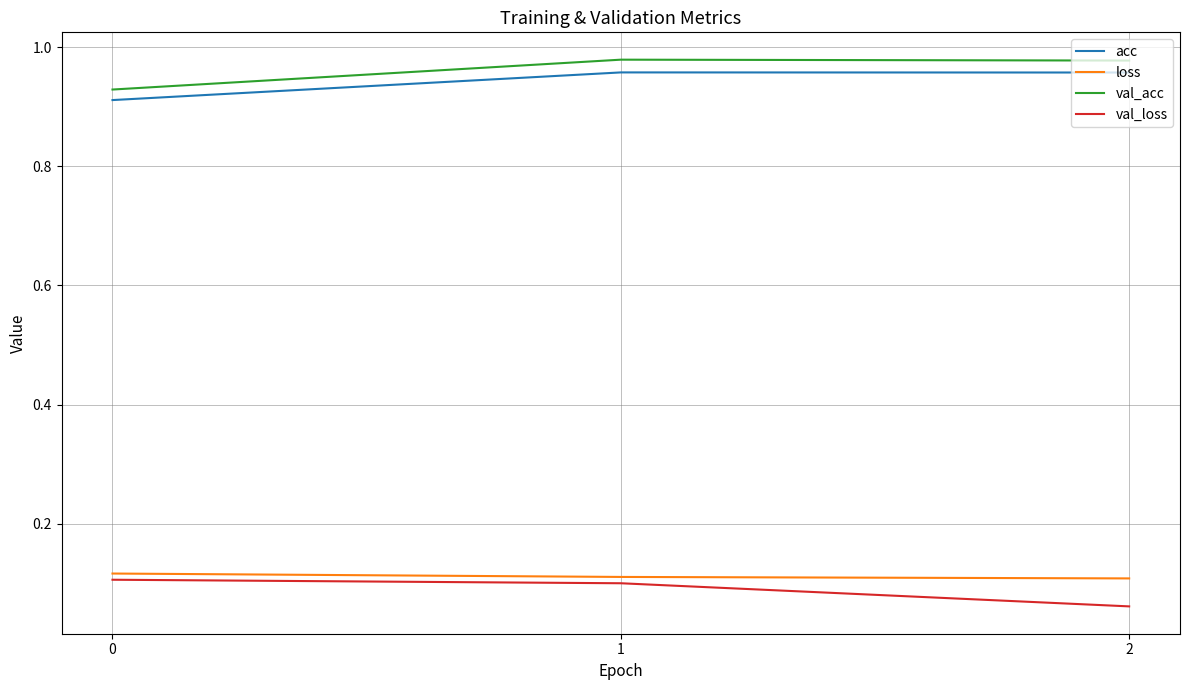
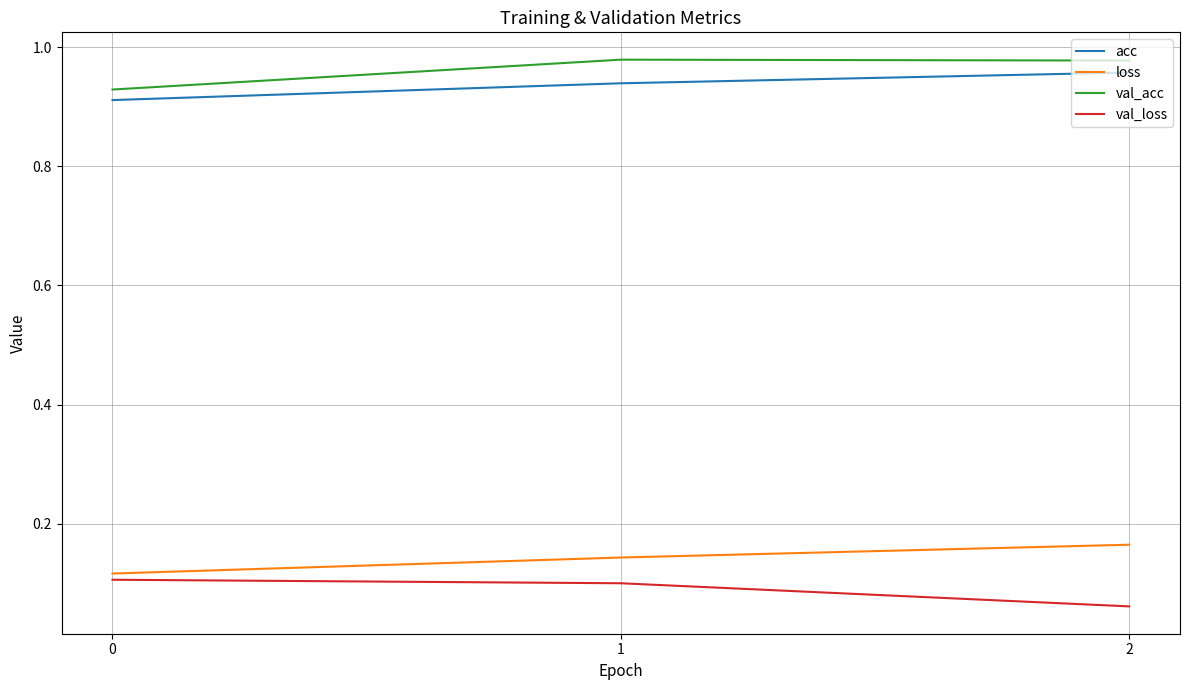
acc, 1: 0.96 -> 0.94
loss, 1: 0.11 -> 0.14
loss, 2: 0.11 -> 0.16
